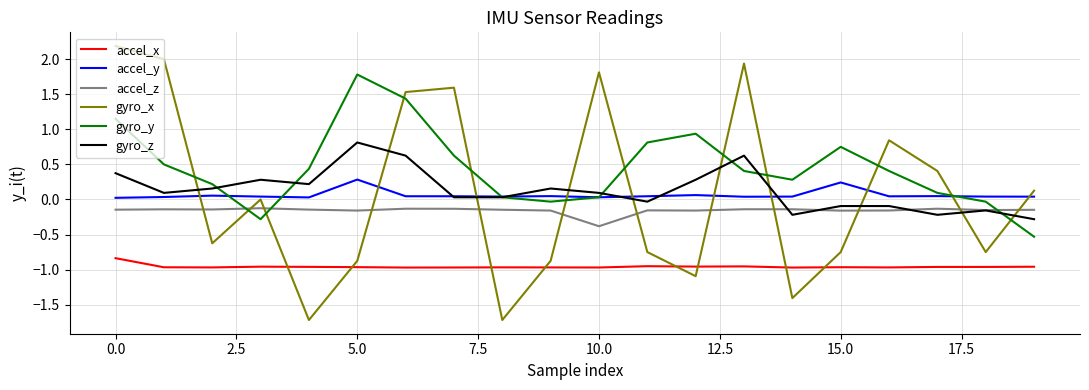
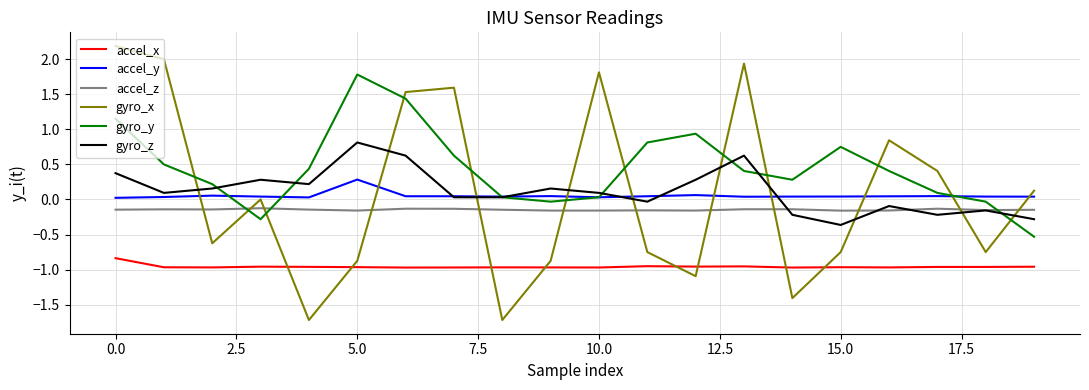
accel_z, 10.0: -0.4 -> -0.2
accel_y, 15.0: 0.2 -> 0.0
gyro_z, 15.0: -0.1 -> -0.4
